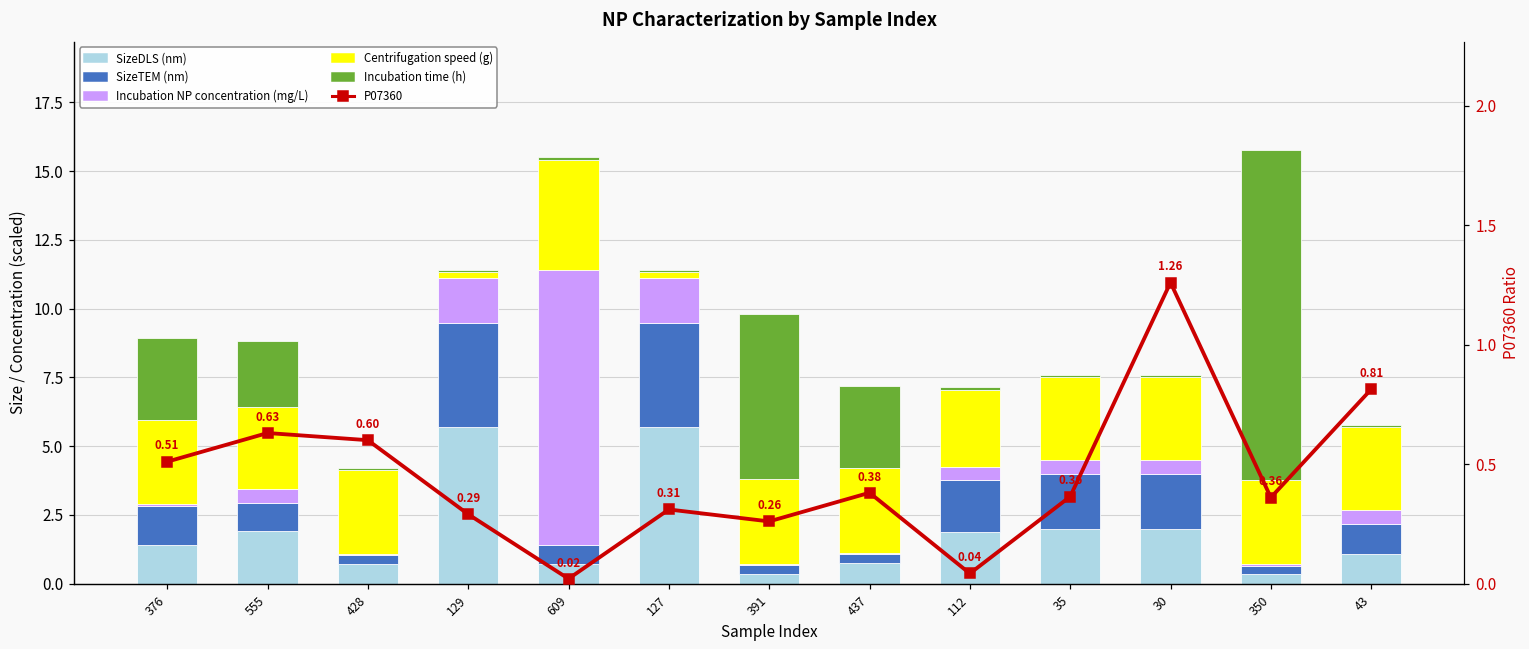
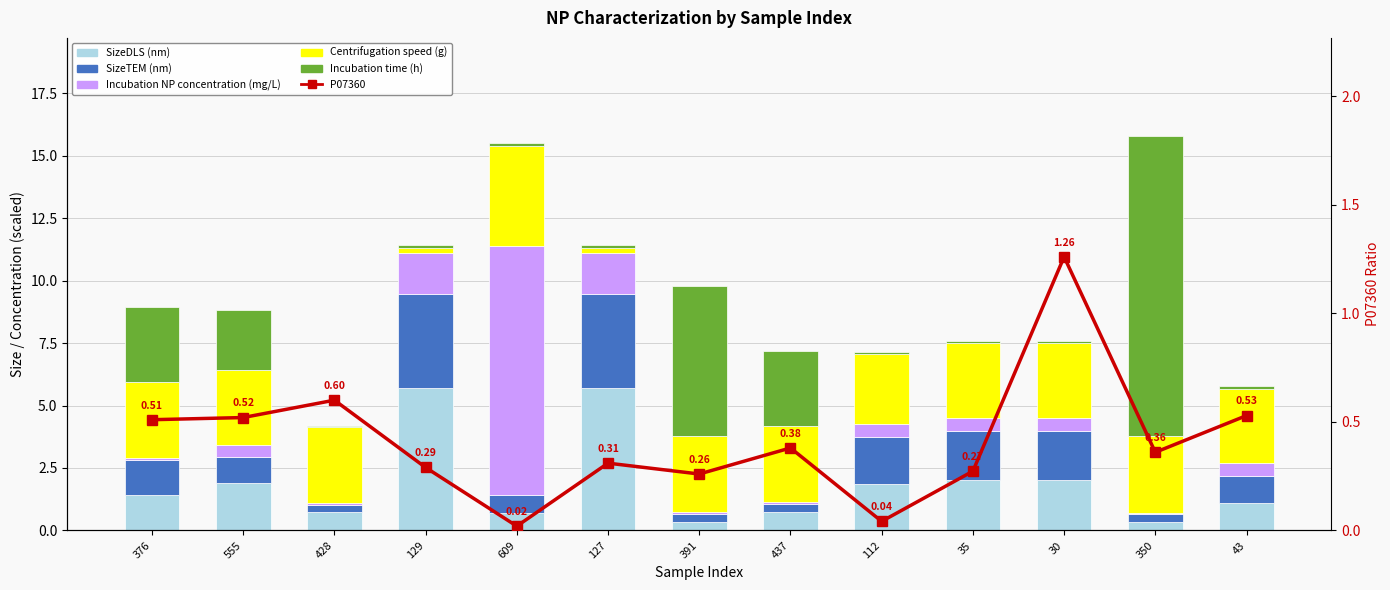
P07360, 555: 0.63 -> 0.52
P07360, 35: 0.36 -> 0.27
P07360, 43: 0.81 -> 0.53
